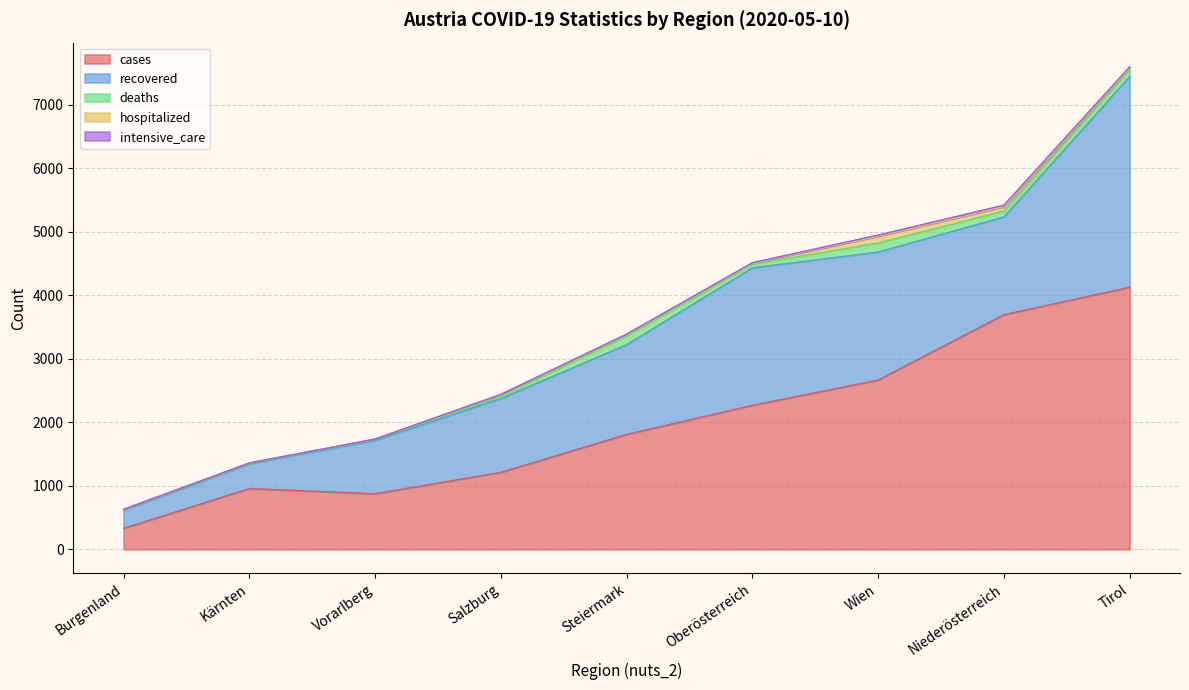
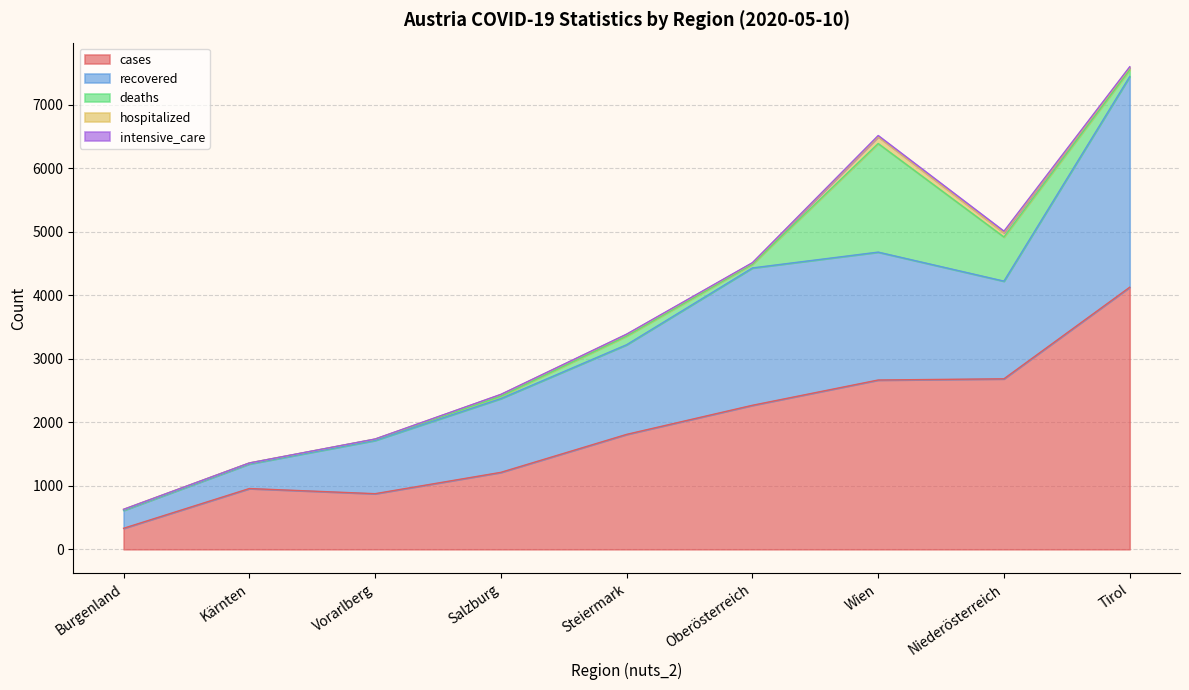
deaths, Wien: 100 -> 1700
cases, Niederösterreich: 3700 -> 2700
deaths, Niederösterreich: 100 -> 700
